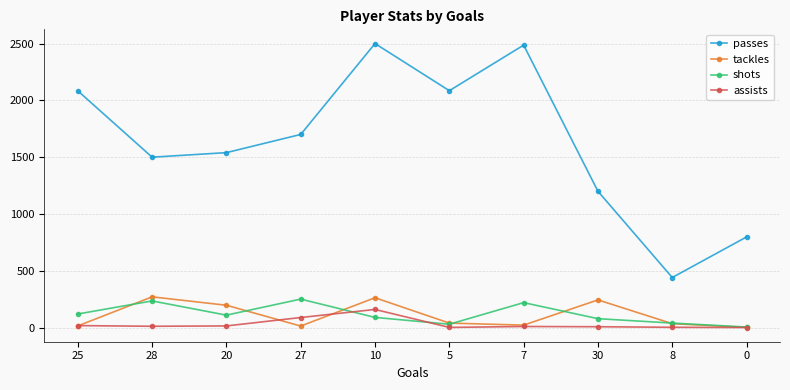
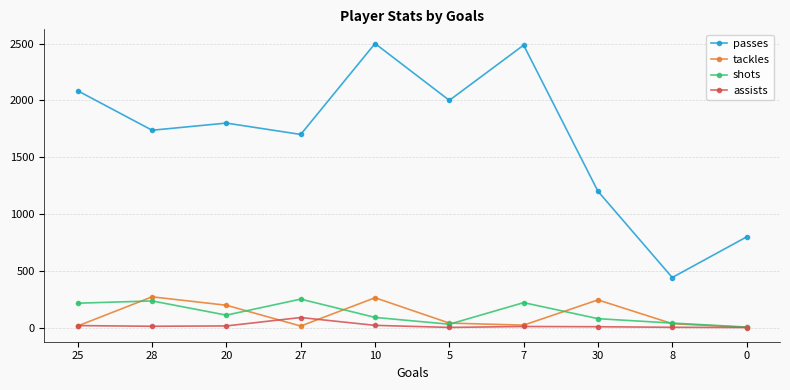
shots, 25: 120 -> 220
passes, 28: 1500 -> 1740
passes, 20: 1540 -> 1800
assists, 10: 160 -> 20
passes, 5: 2090 -> 2000
